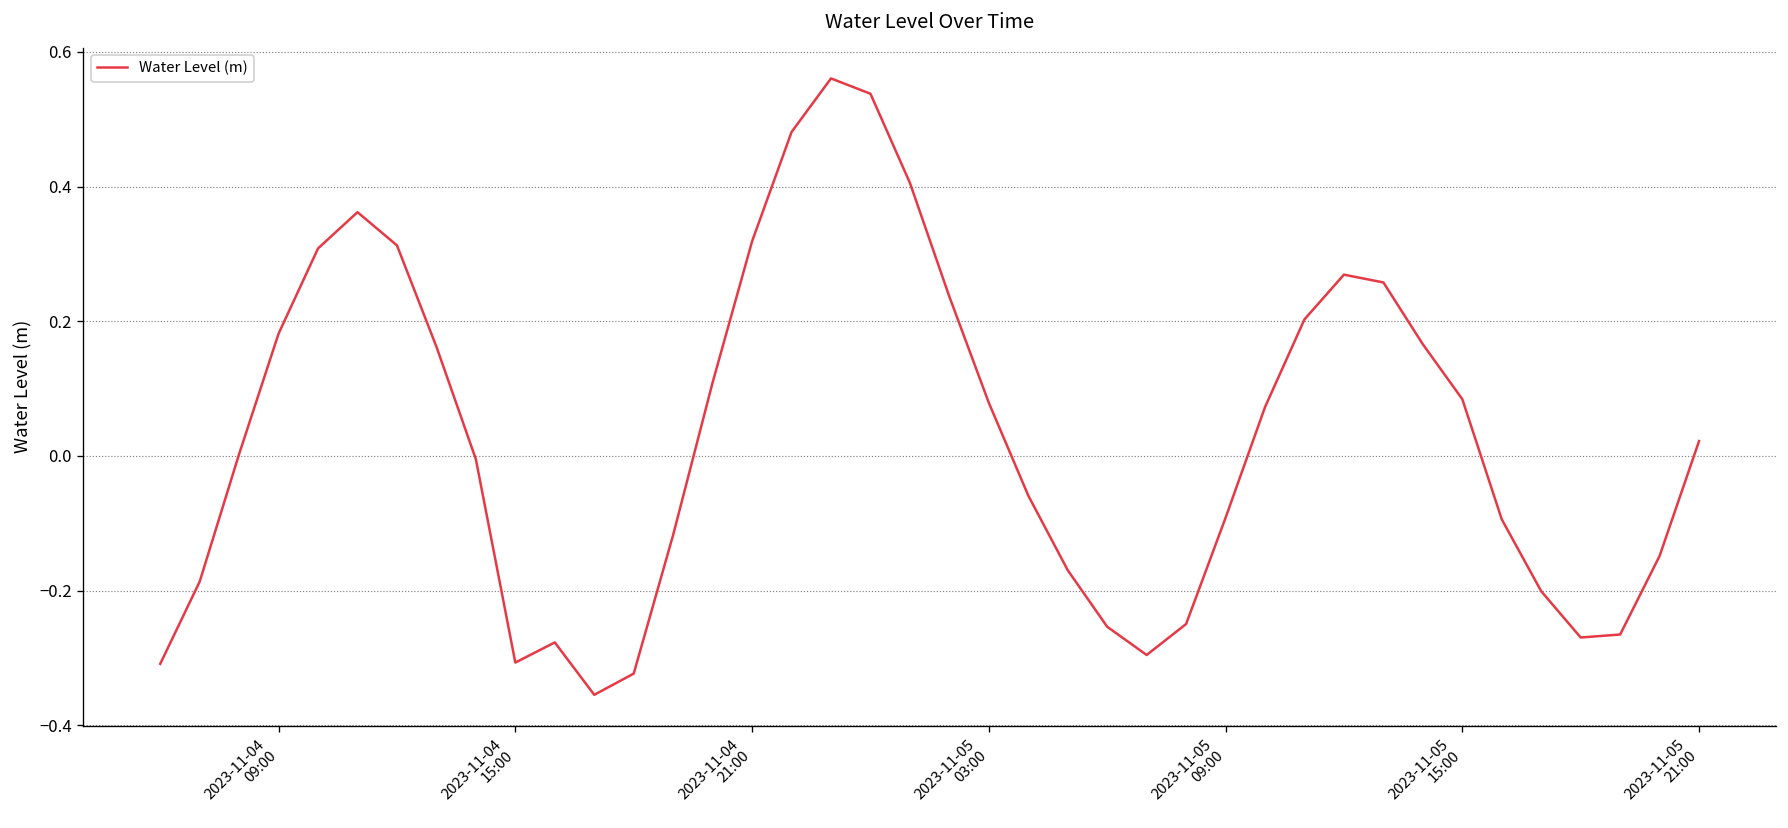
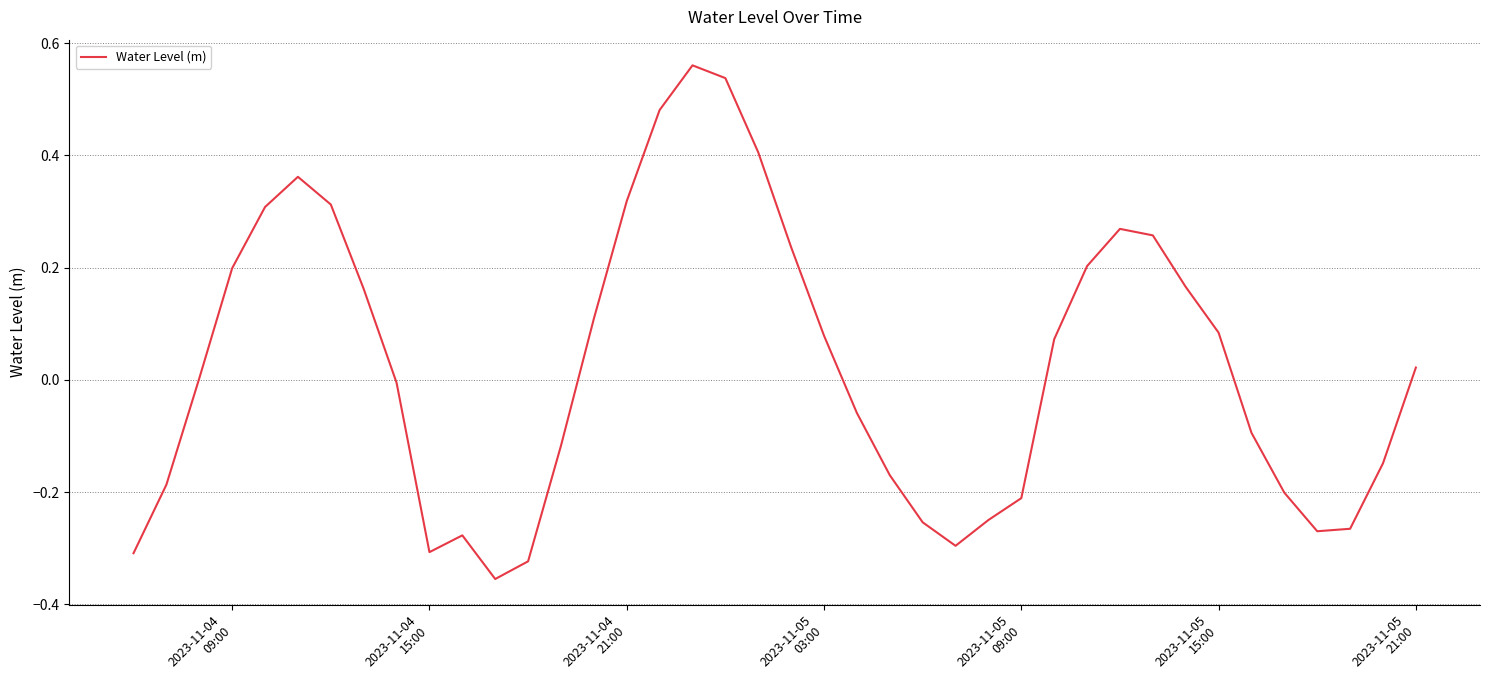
2023-11-04 09:00: 0.18 -> 0.20
2023-11-05 09:00: -0.09 -> -0.21
